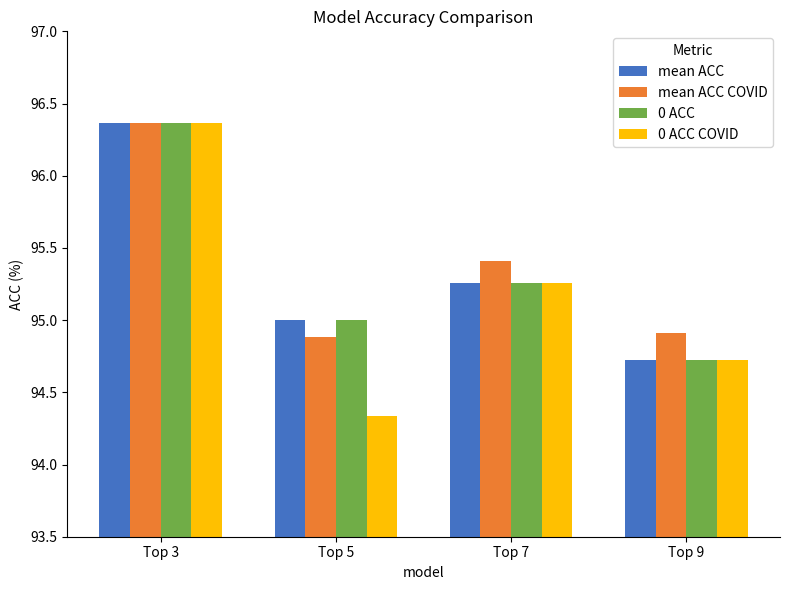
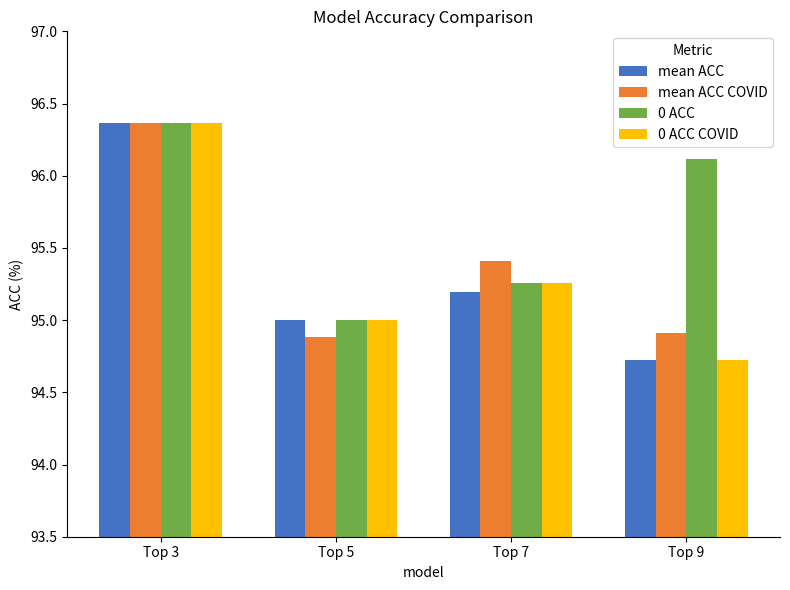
0 ACC COVID, Top 5: 94.34 -> 95.00
mean ACC, Top 7: 95.26 -> 95.20
0 ACC, Top 9: 94.73 -> 96.11
